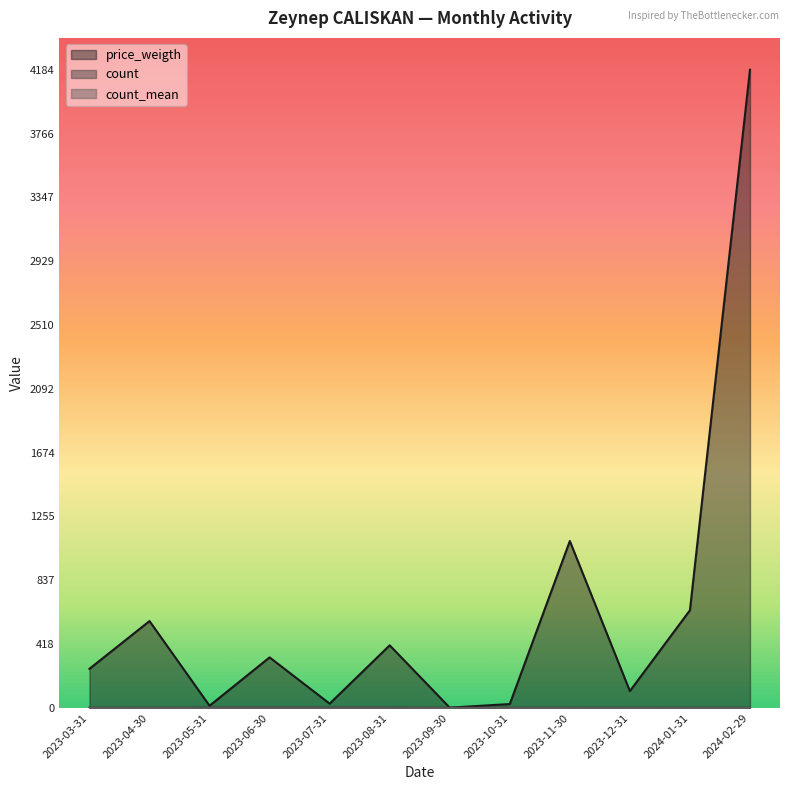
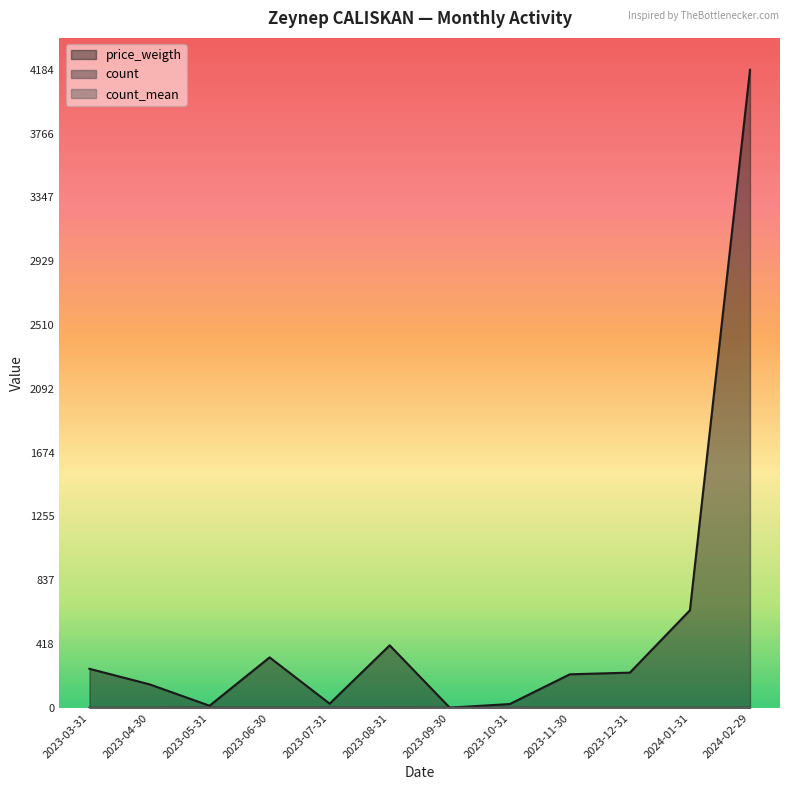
price_weigth, 2023-04-30: 570 -> 150
price_weigth, 2023-11-30: 1090 -> 220
price_weigth, 2023-12-31: 110 -> 230
